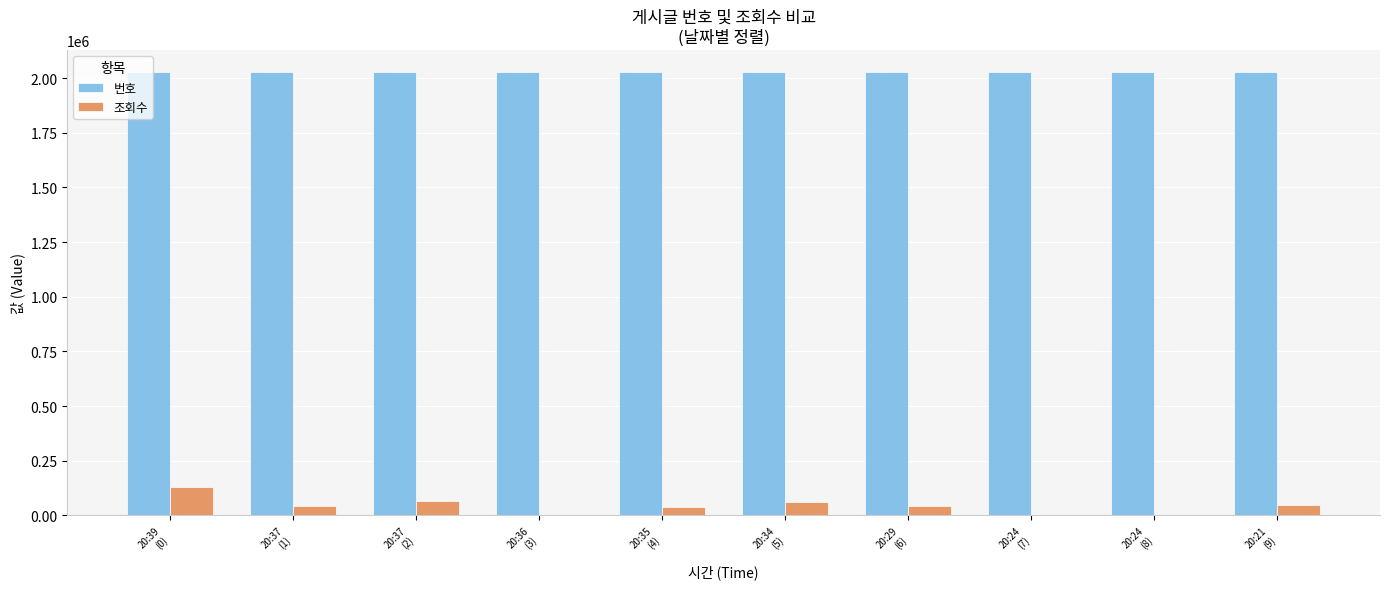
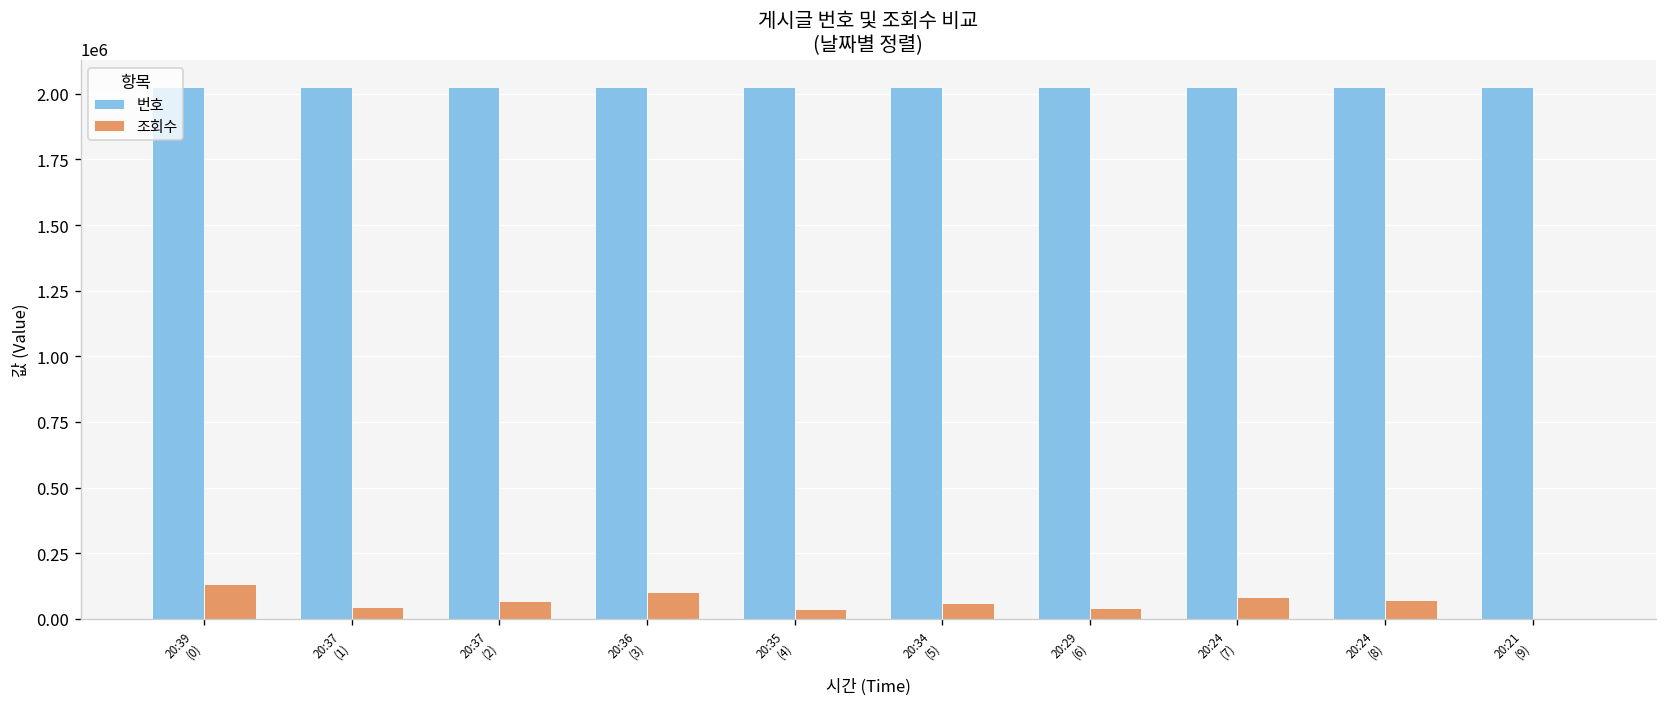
조회수, 20:36 (3): 0 -> 100000
조회수, 20:24 (7): 0 -> 80000
조회수, 20:24 (8): 0 -> 70000
조회수, 20:21 (9): 50000 -> 0
